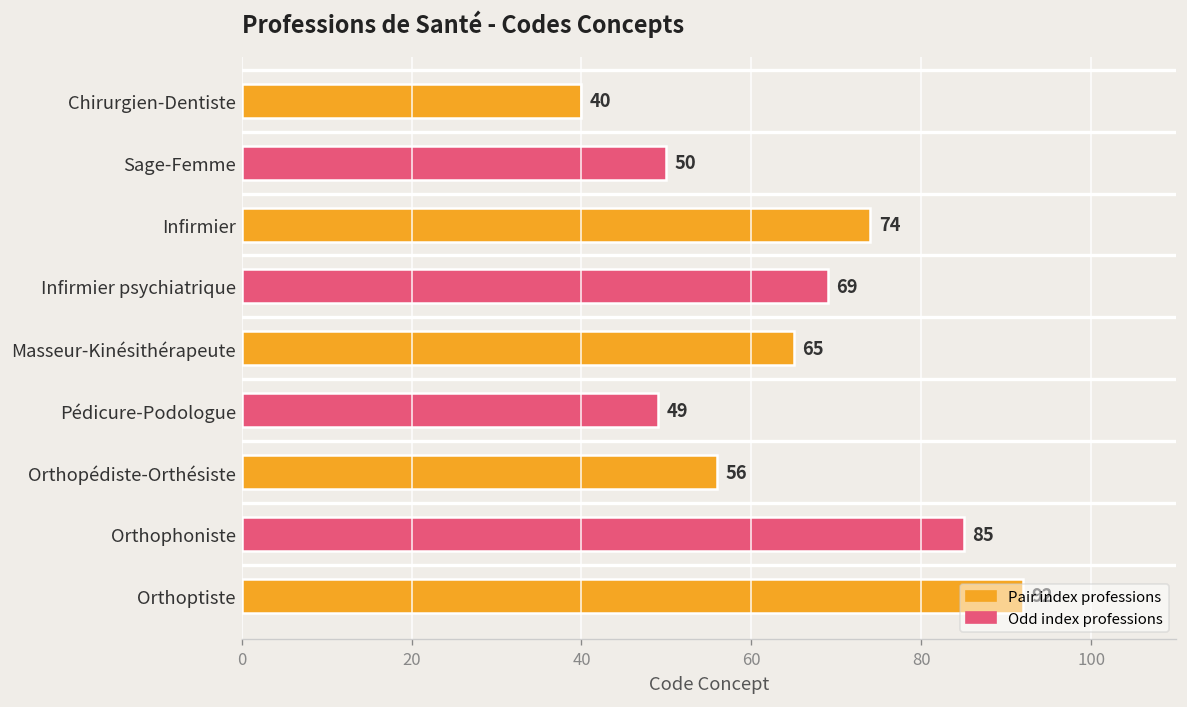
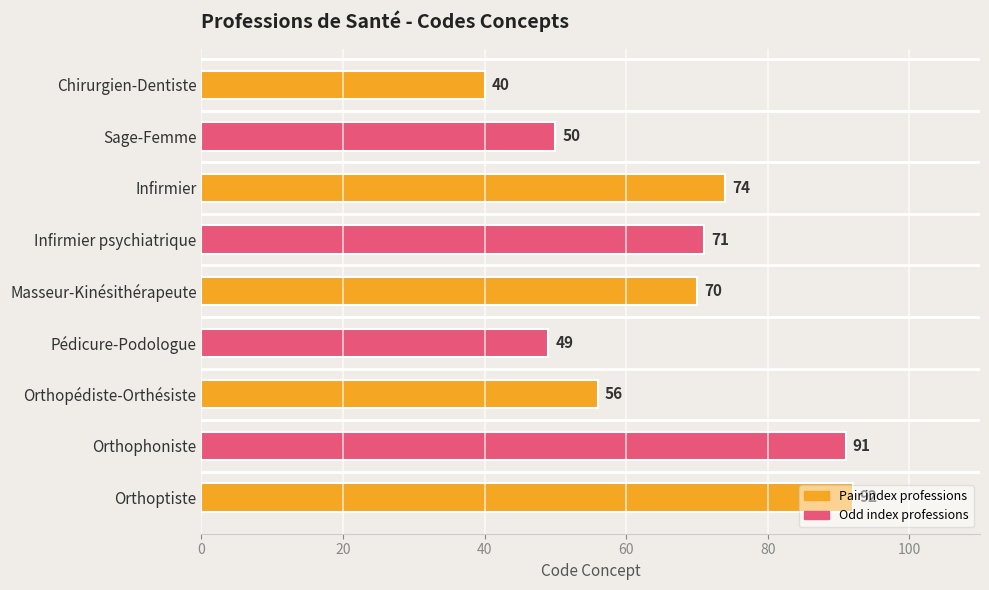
Infirmier psychiatrique: 69 -> 71
Masseur-Kinésithérapeute: 65 -> 70
Orthophoniste: 85 -> 91
